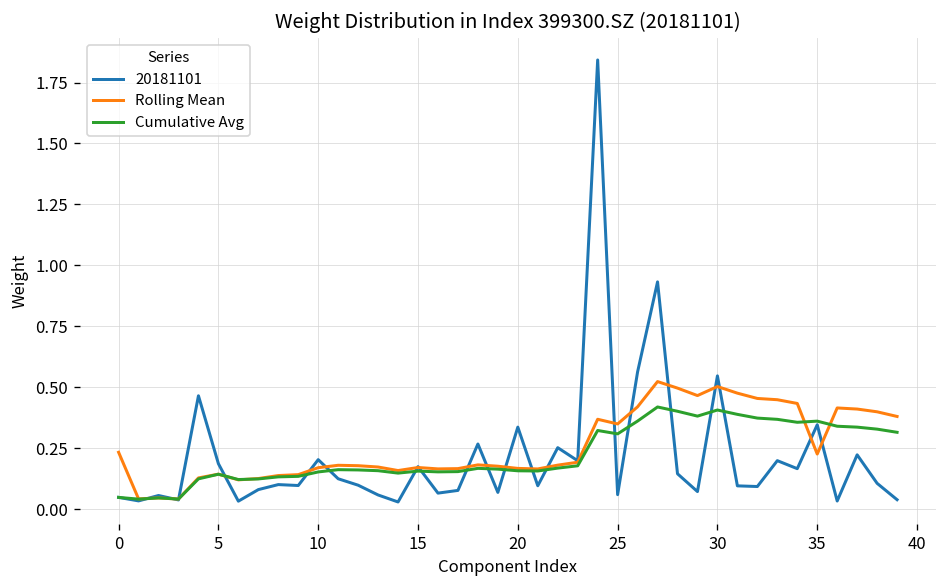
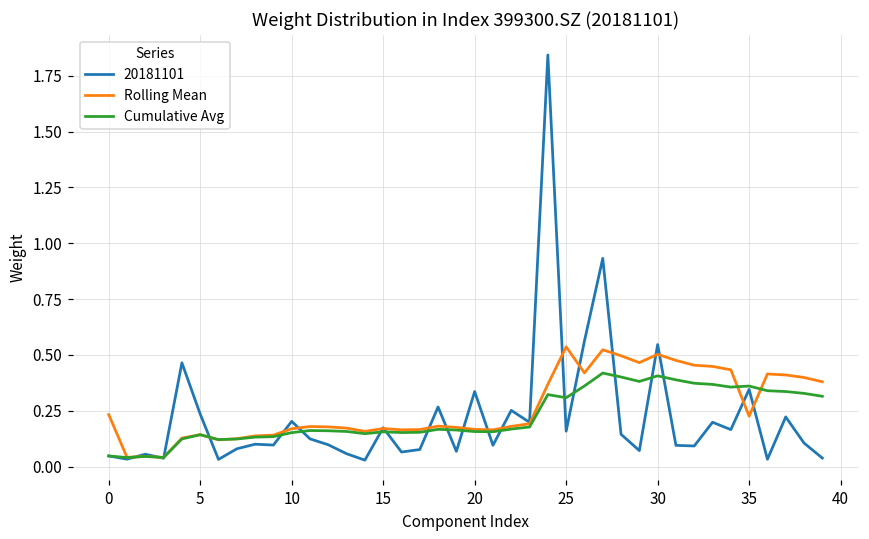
20181101, 5: 0.19 -> 0.24
20181101, 25: 0.06 -> 0.16
Rolling Mean, 25: 0.35 -> 0.54
